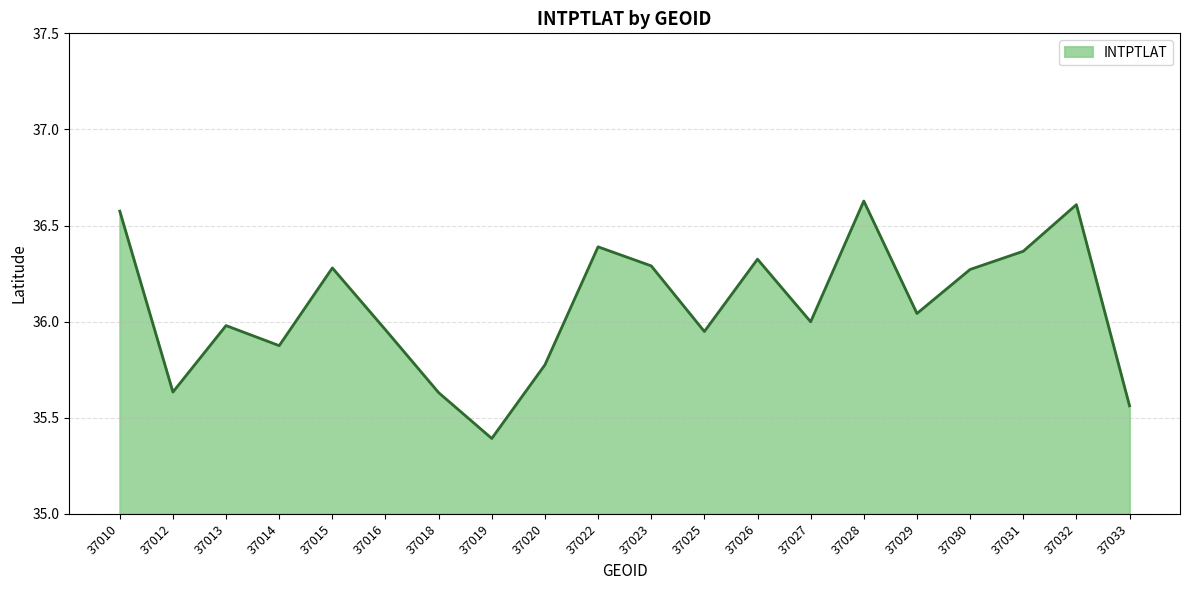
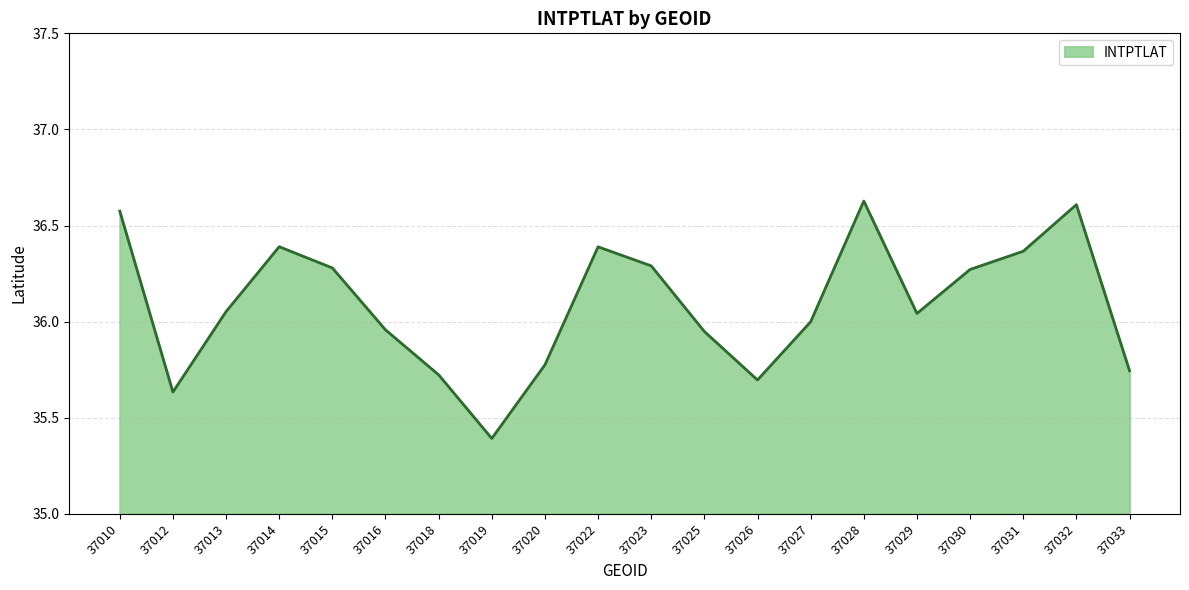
37013: 35.98 -> 36.05
37014: 35.88 -> 36.39
37018: 35.63 -> 35.72
37026: 36.33 -> 35.70
37033: 35.56 -> 35.74
